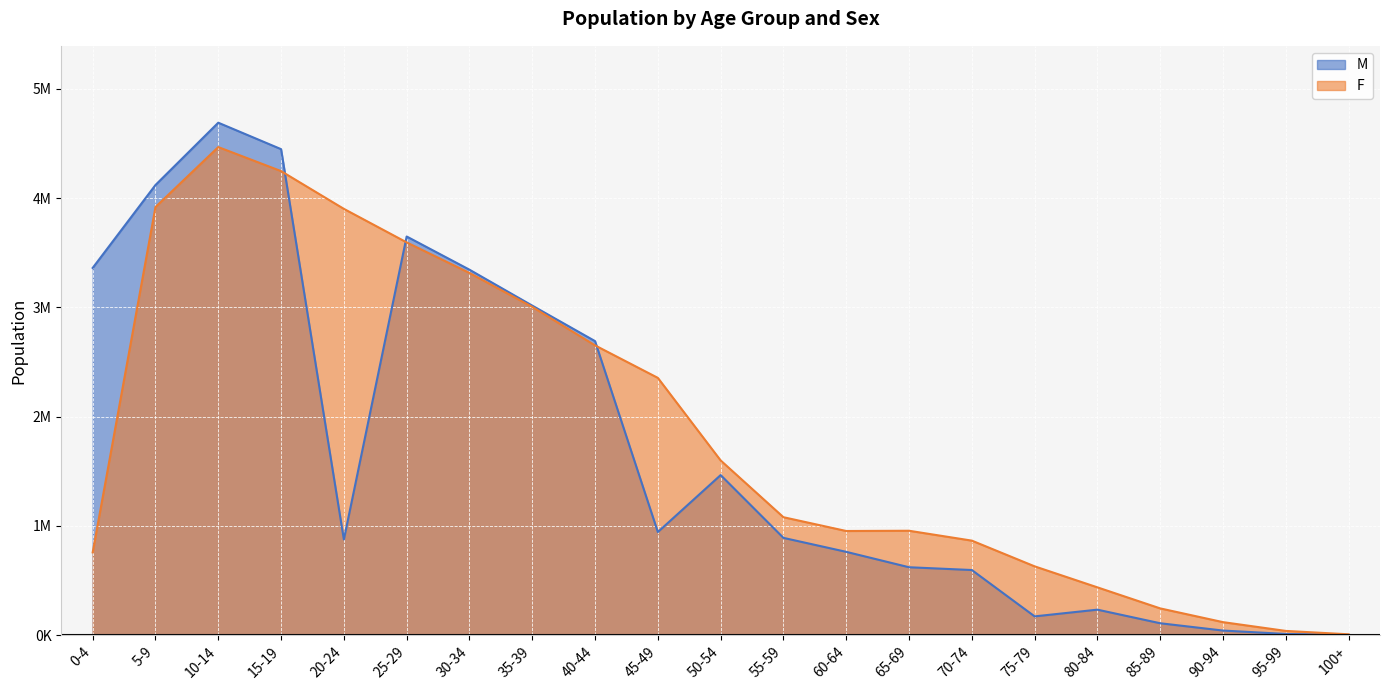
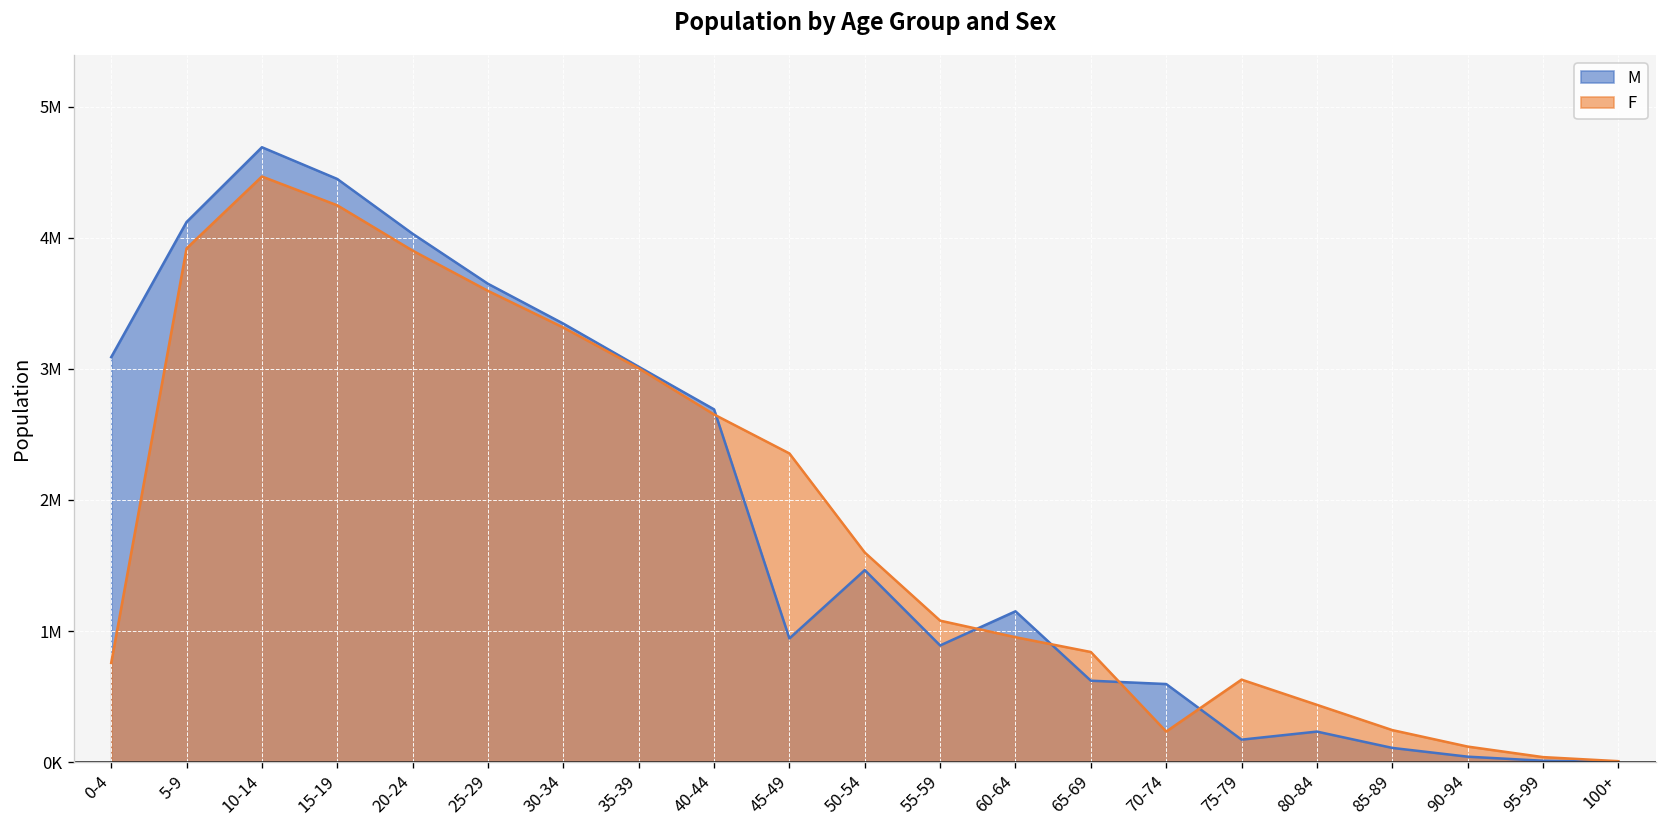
M, 0-4: 3360000 -> 3090000
M, 20-24: 880000 -> 4030000
M, 60-64: 760000 -> 1150000
F, 65-69: 960000 -> 840000
F, 70-74: 860000 -> 230000
